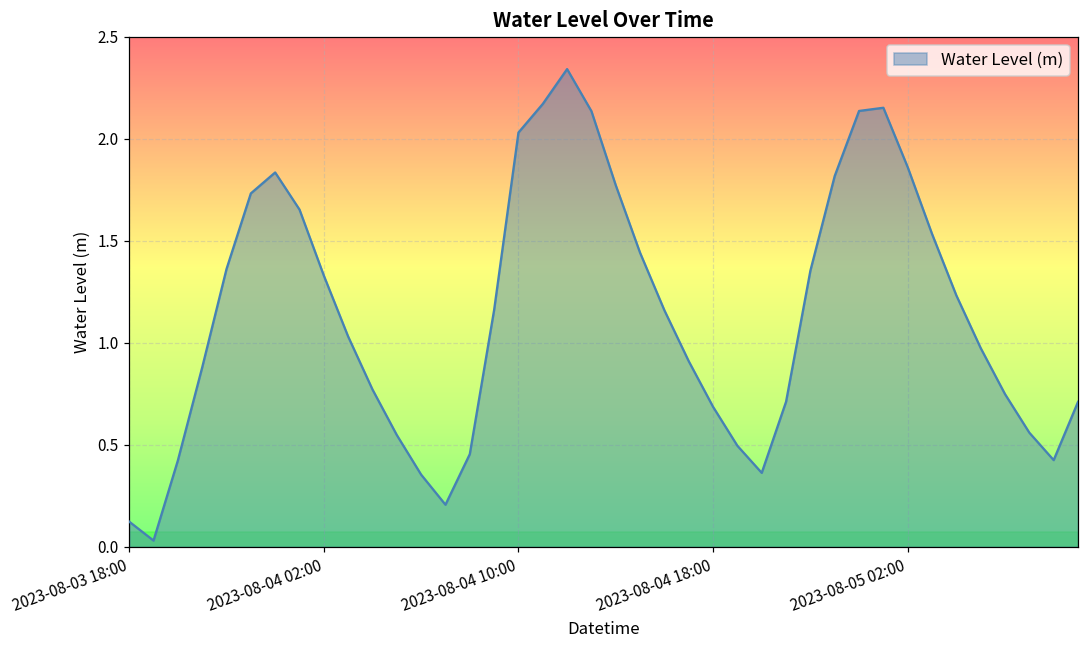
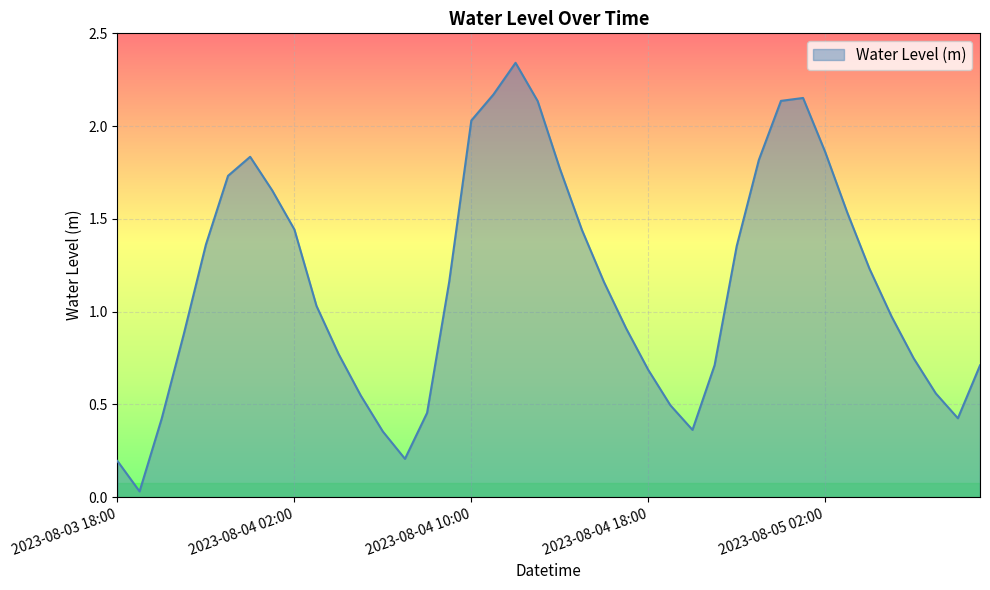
2023-08-03 18:00: 0.12 -> 0.19
2023-08-04 02:00: 1.33 -> 1.44
